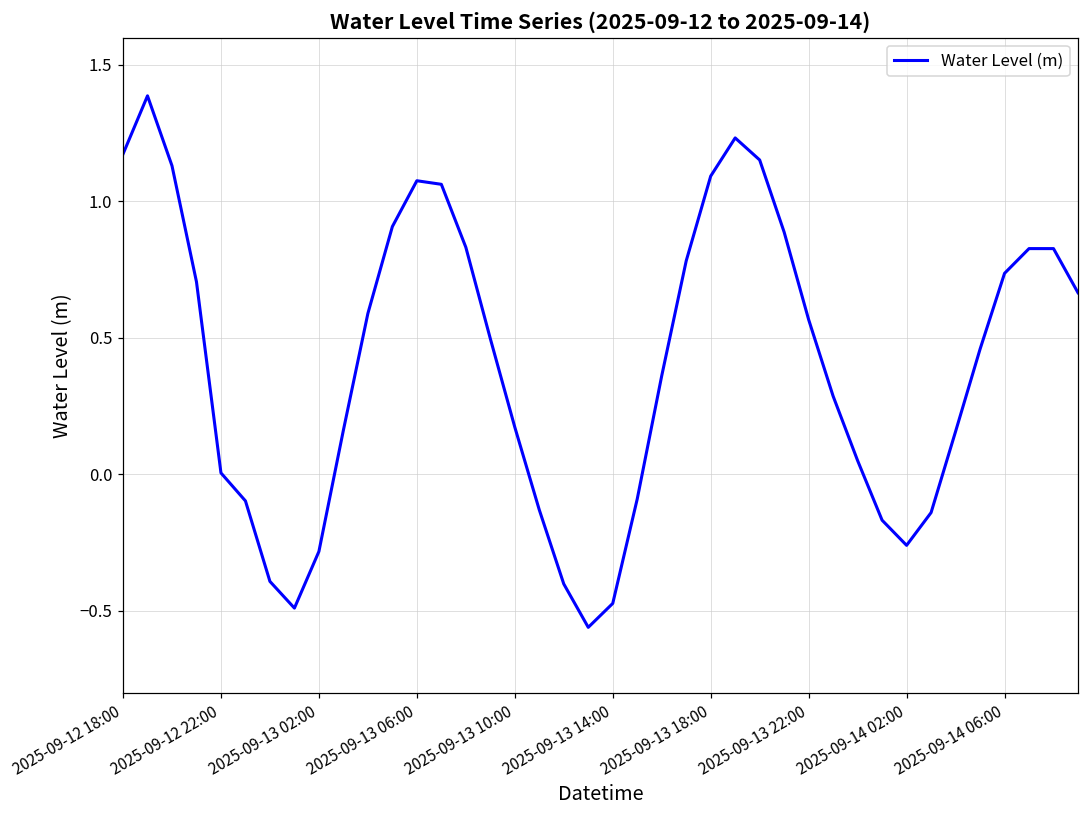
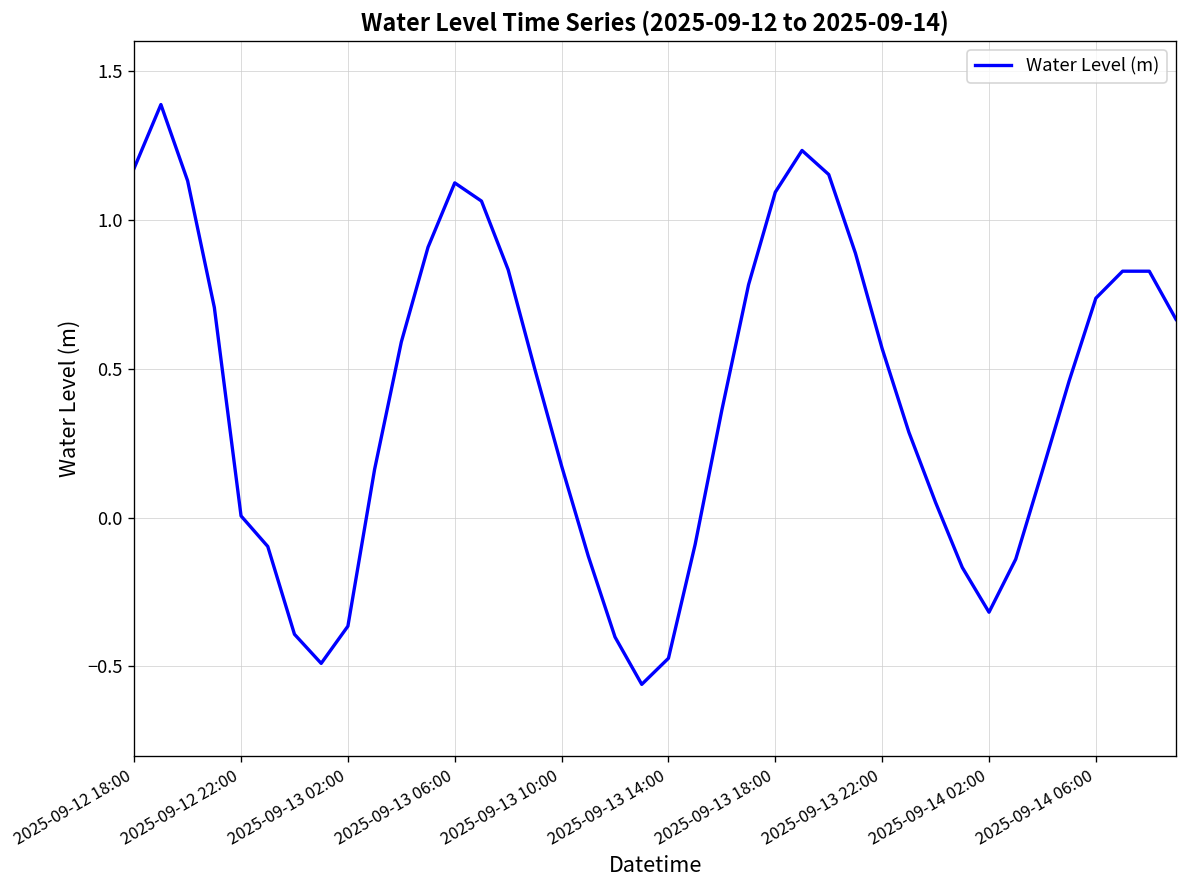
2025-09-13 02:00: -0.28 -> -0.36
2025-09-13 06:00: 1.08 -> 1.12
2025-09-14 02:00: -0.26 -> -0.32
